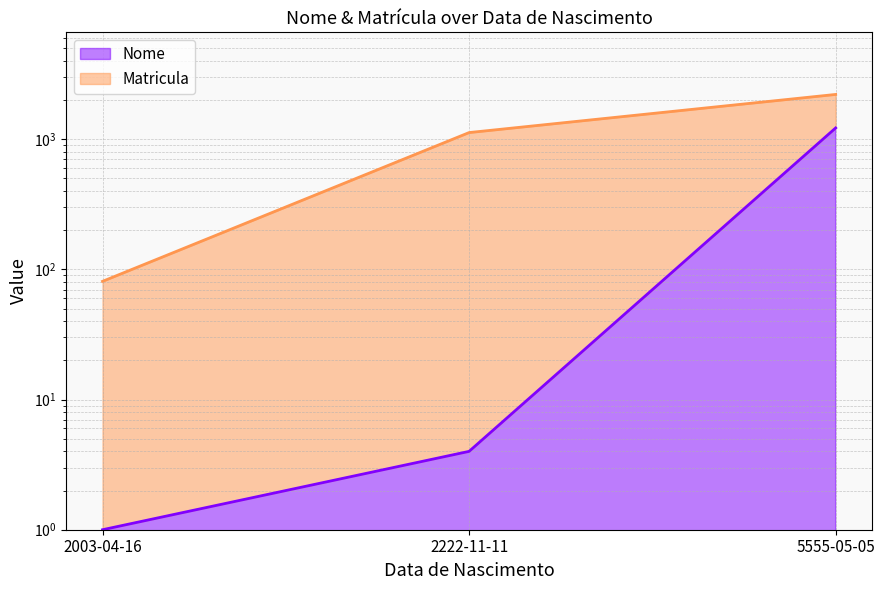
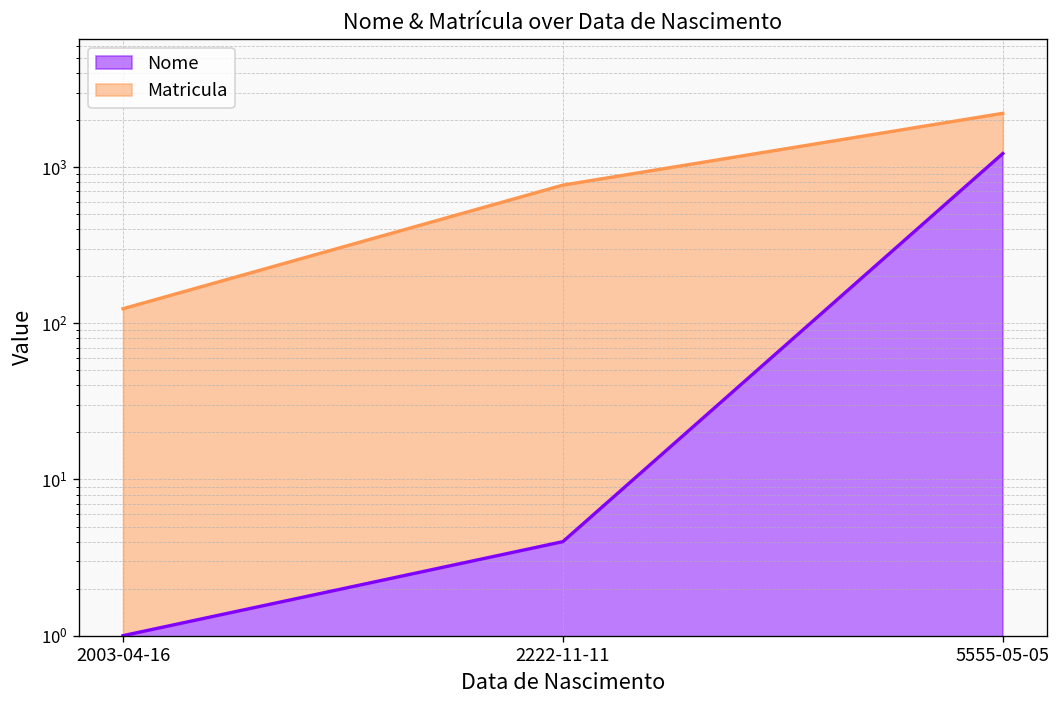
Matricula, 2003-04-16: 80 -> 120
Matricula, 2222-11-11: 1100 -> 800
